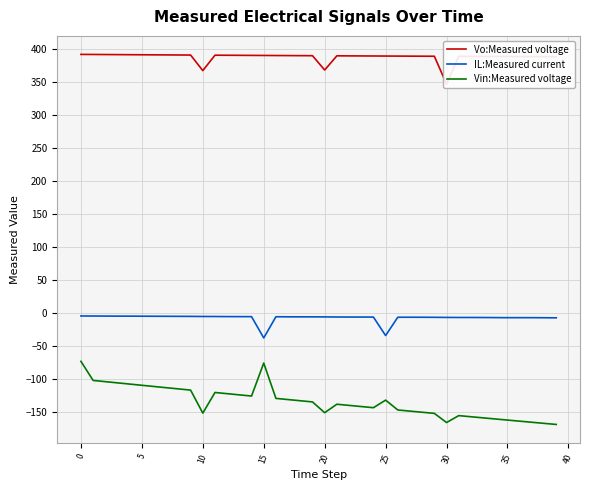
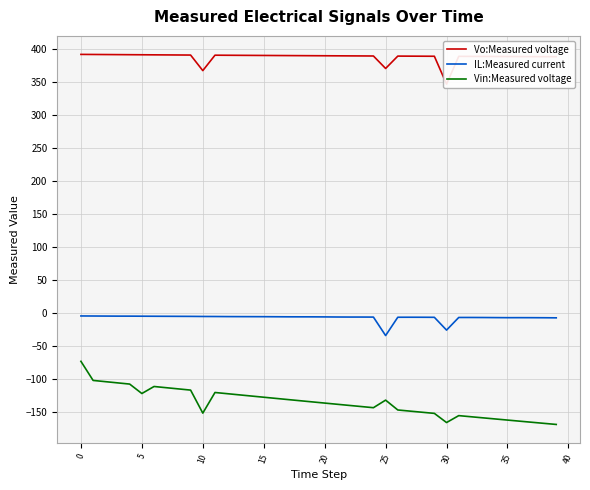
Vin:Measured voltage, 5: -110 -> -120
IL:Measured current, 15: -40 -> -10
Vin:Measured voltage, 15: -80 -> -130
Vo:Measured voltage, 20: 370 -> 390
Vin:Measured voltage, 20: -150 -> -140
Vo:Measured voltage, 25: 390 -> 370
IL:Measured current, 30: -10 -> -30
